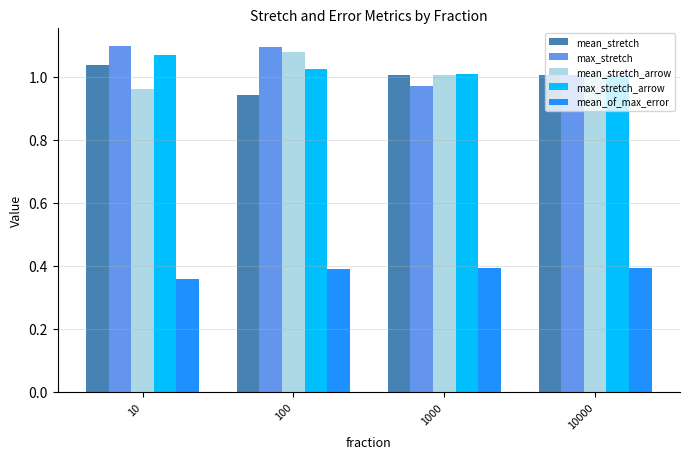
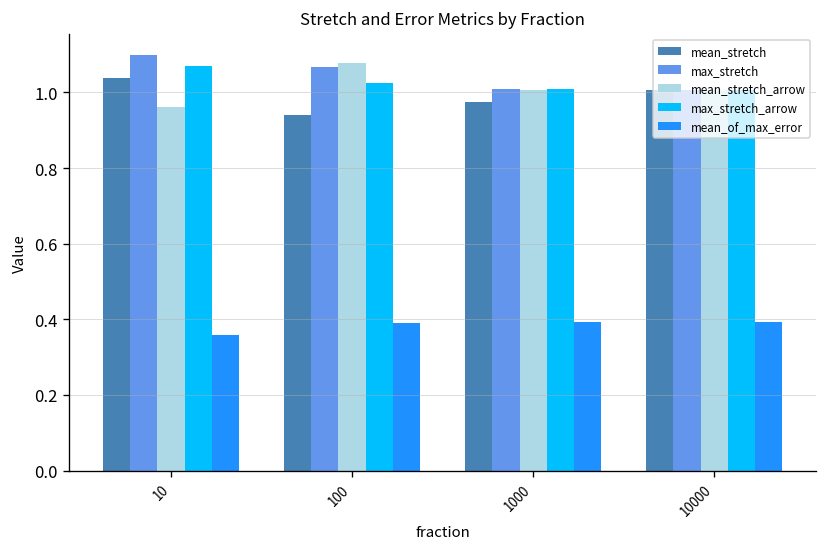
max_stretch, 100: 1.10 -> 1.07
mean_stretch, 1000: 1.01 -> 0.98
max_stretch, 1000: 0.97 -> 1.01
